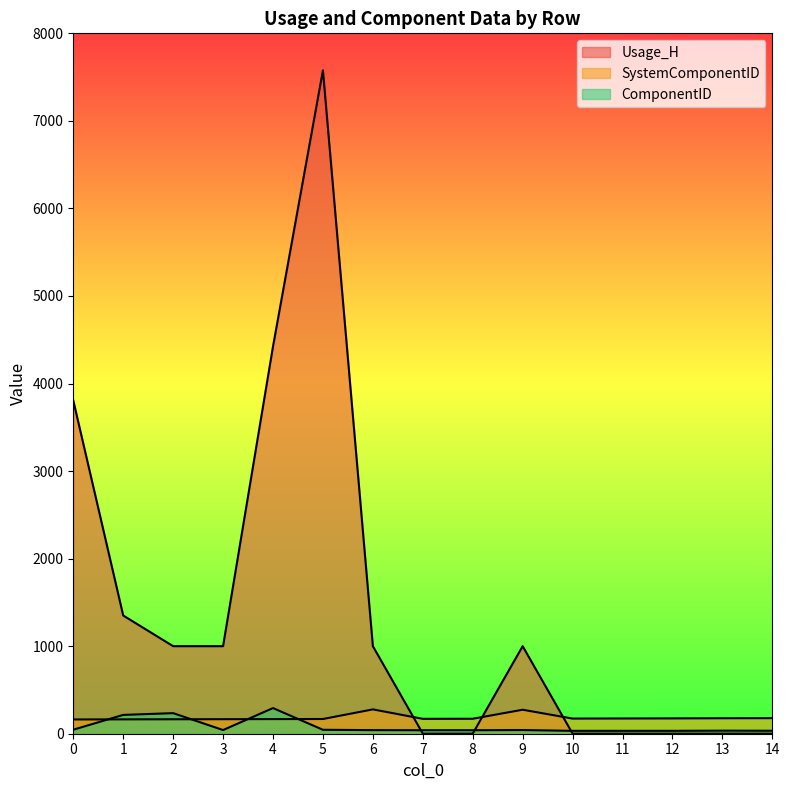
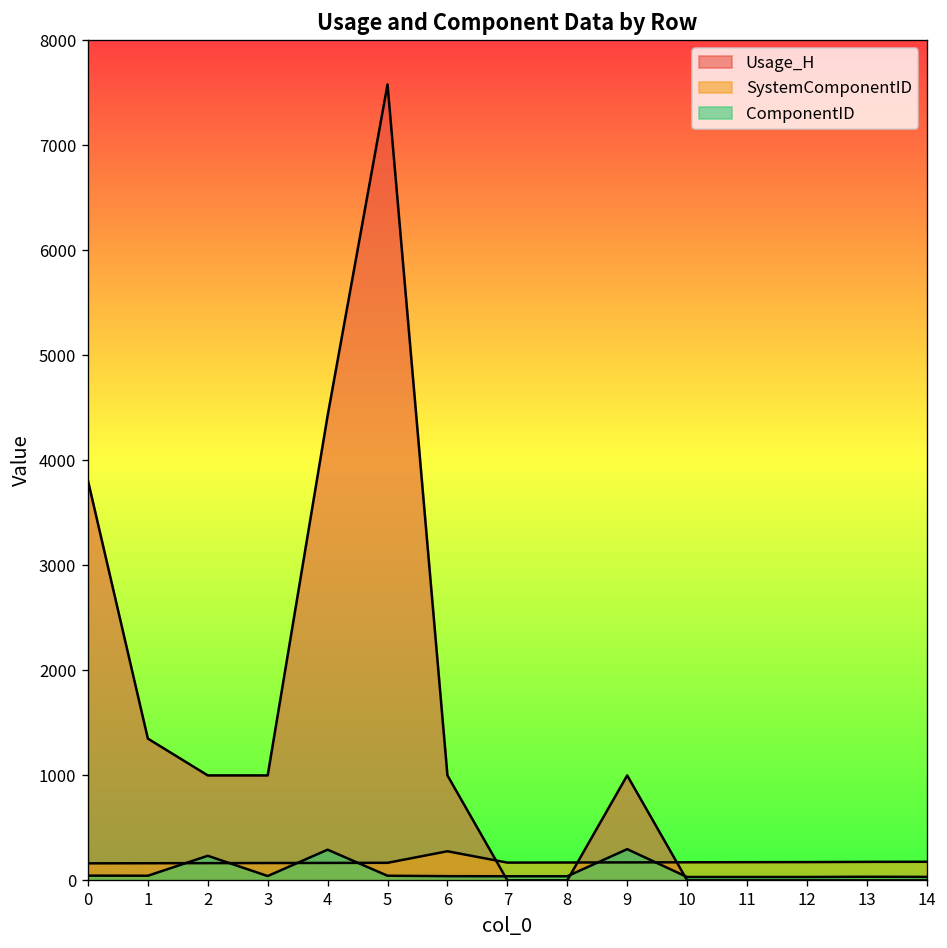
ComponentID, 1: 200 -> 0
SystemComponentID, 9: 300 -> 200
ComponentID, 9: 0 -> 300
